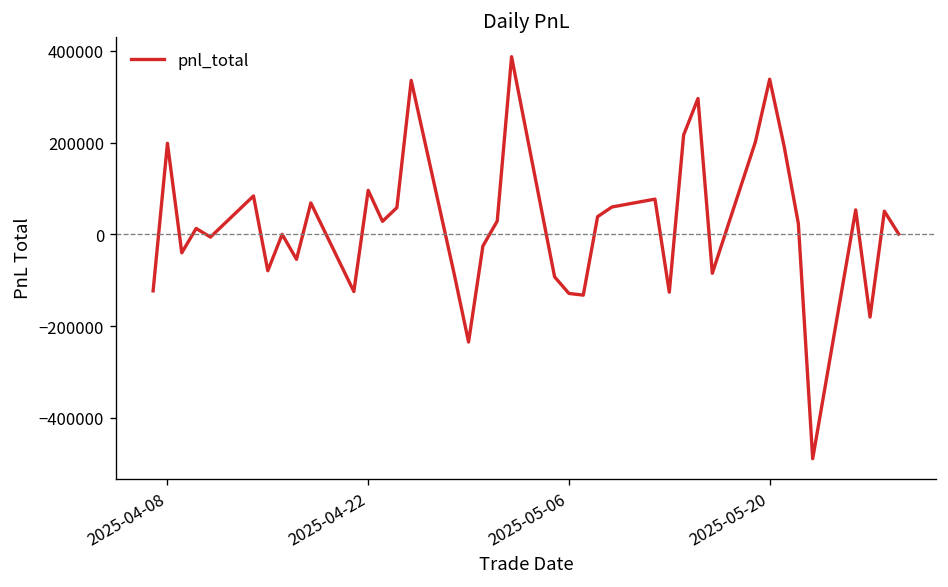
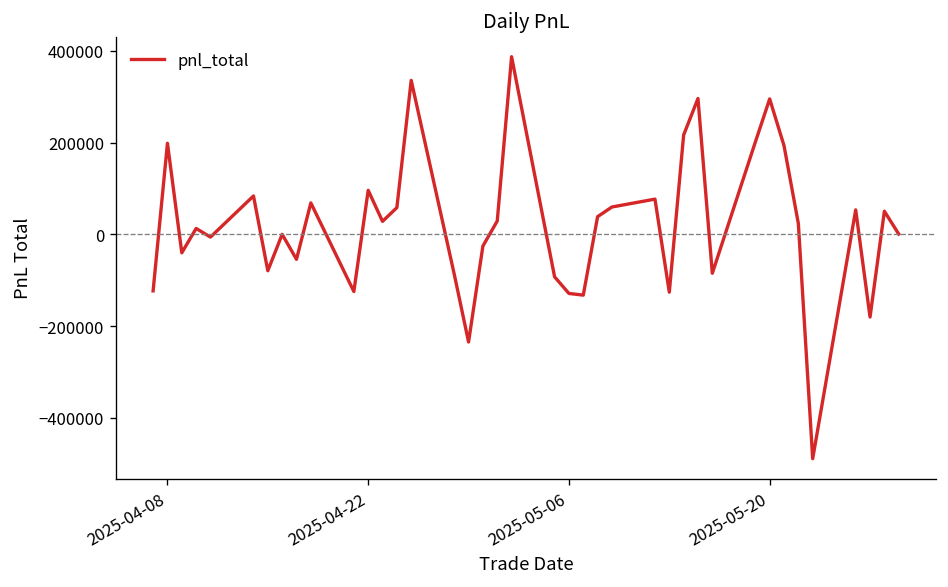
2025-05-20: 340000 -> 300000
